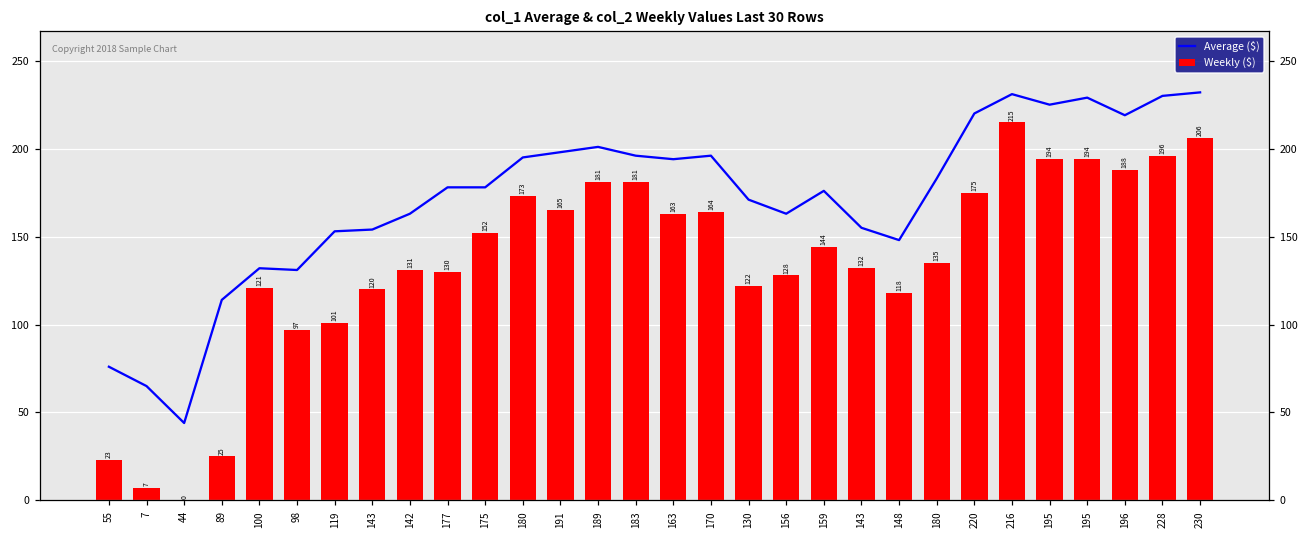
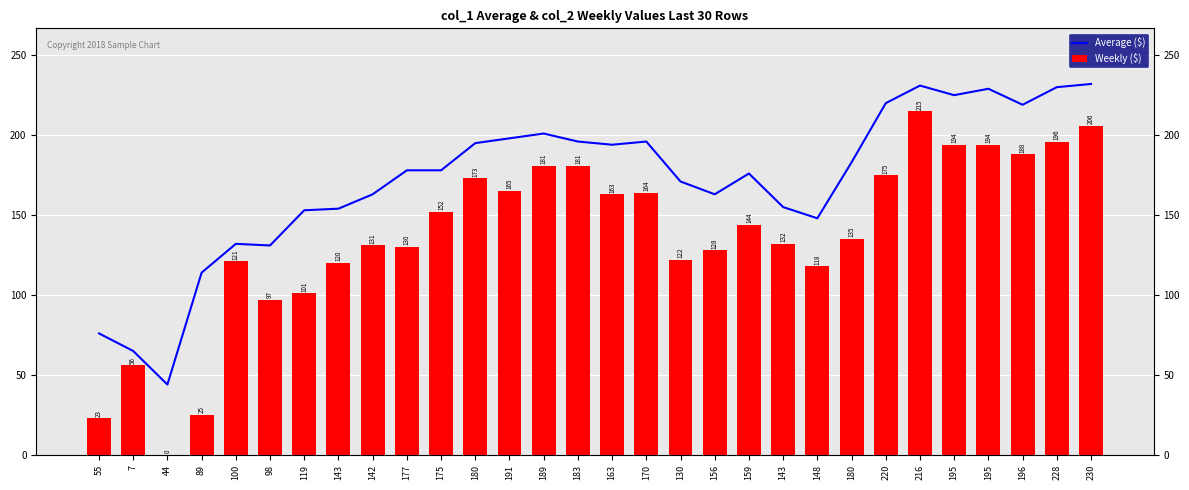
Weekly ($), 7: 7 -> 56
